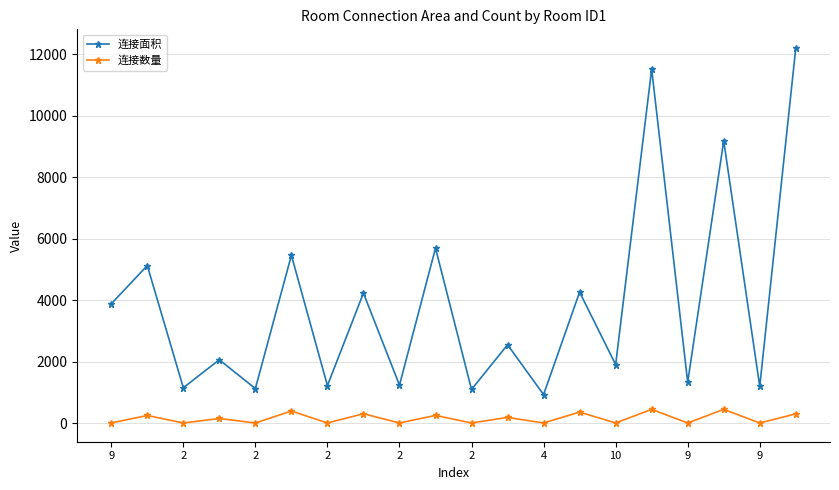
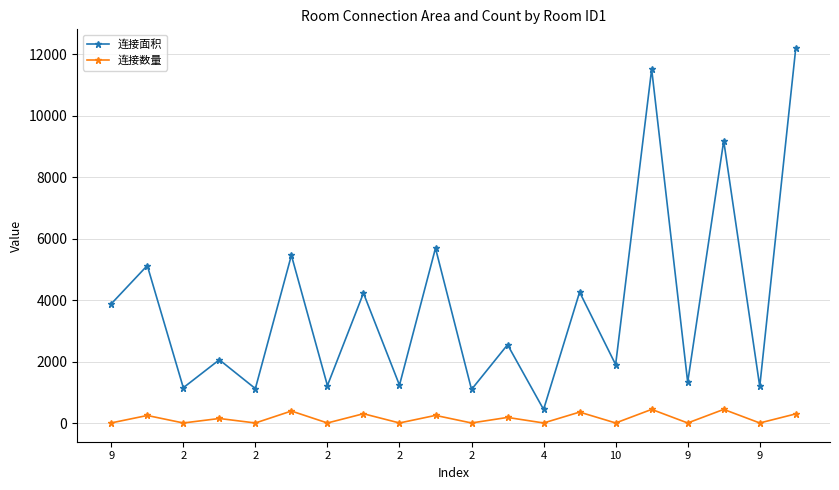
连接面积, 4: 900 -> 400
